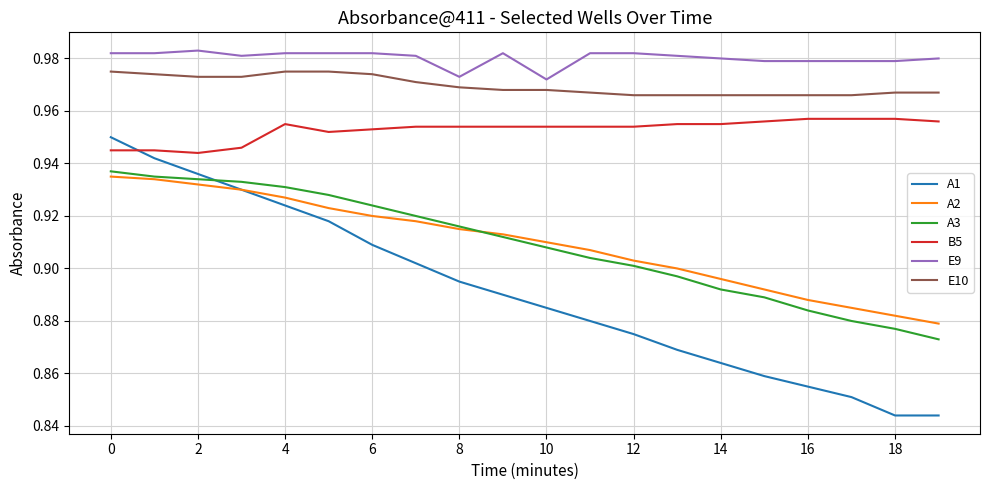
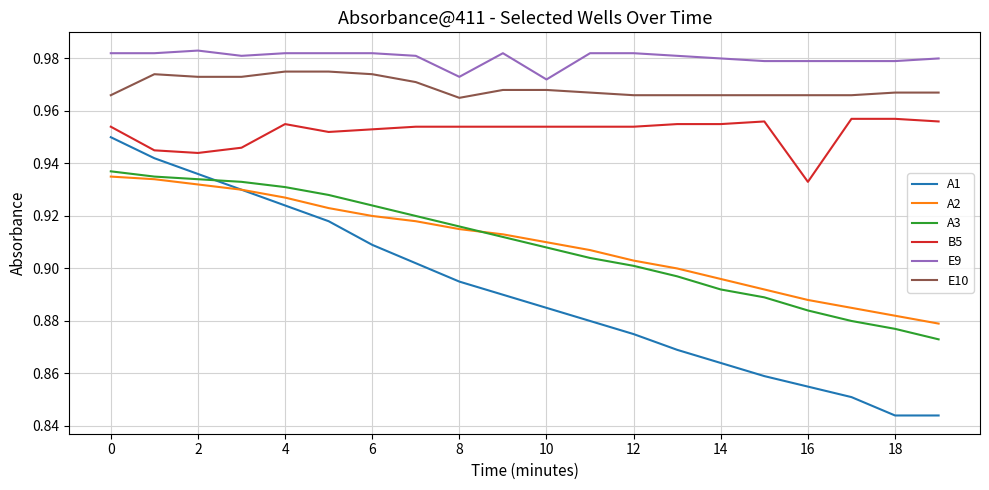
B5, 0: 0.945 -> 0.954
E10, 0: 0.975 -> 0.966
E10, 8: 0.969 -> 0.965
B5, 16: 0.957 -> 0.933
